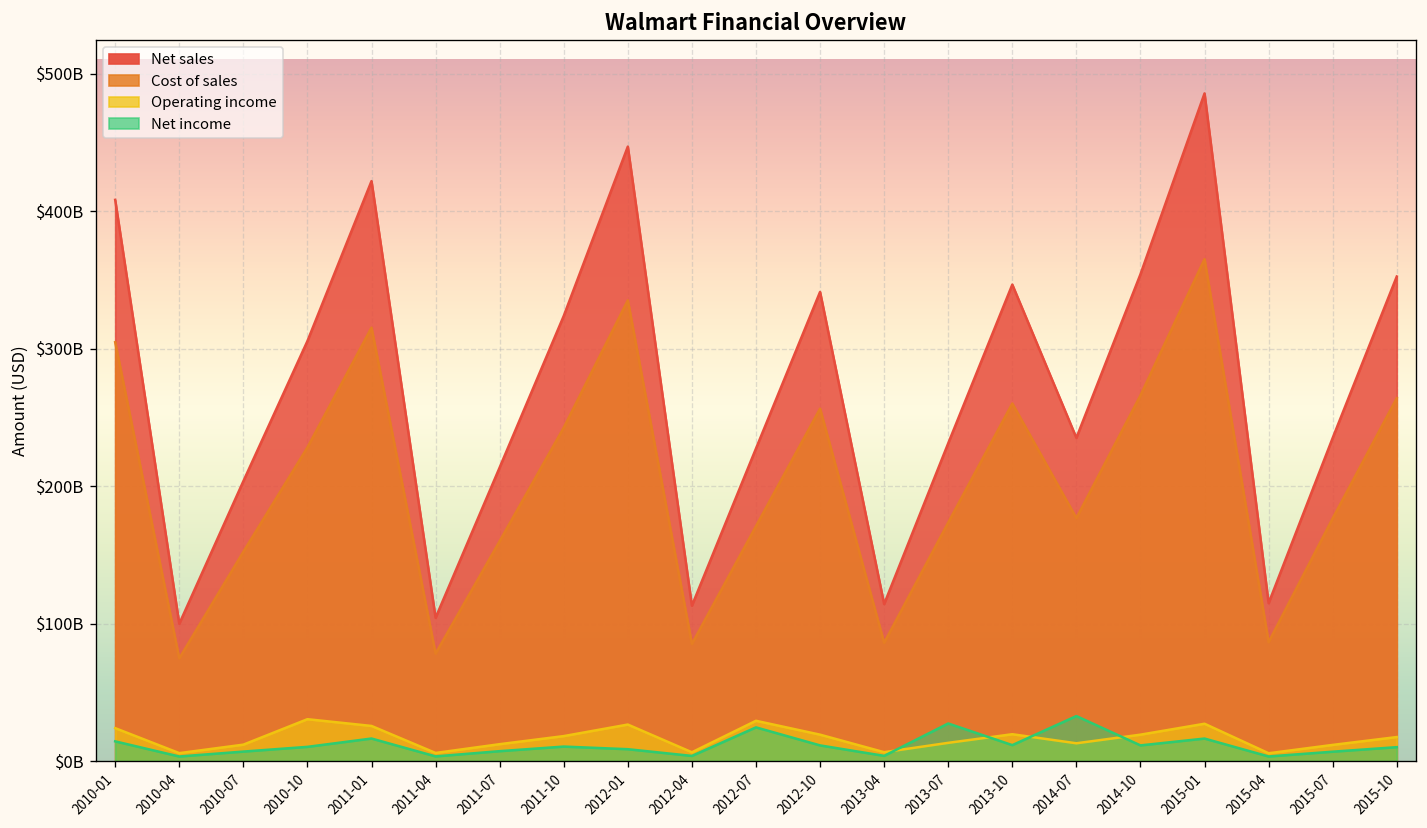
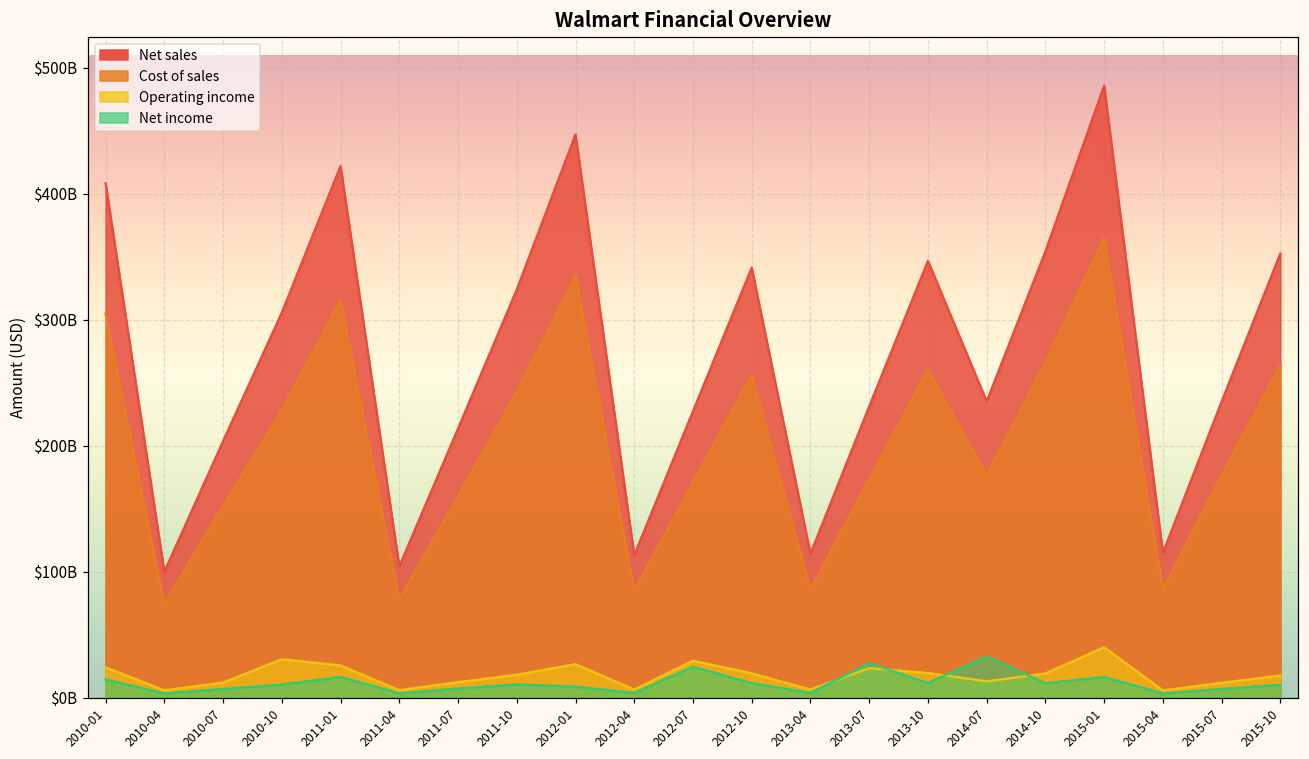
Operating income, 2013-07: $13000000000 -> $23000000000
Operating income, 2015-01: $27000000000 -> $40000000000
